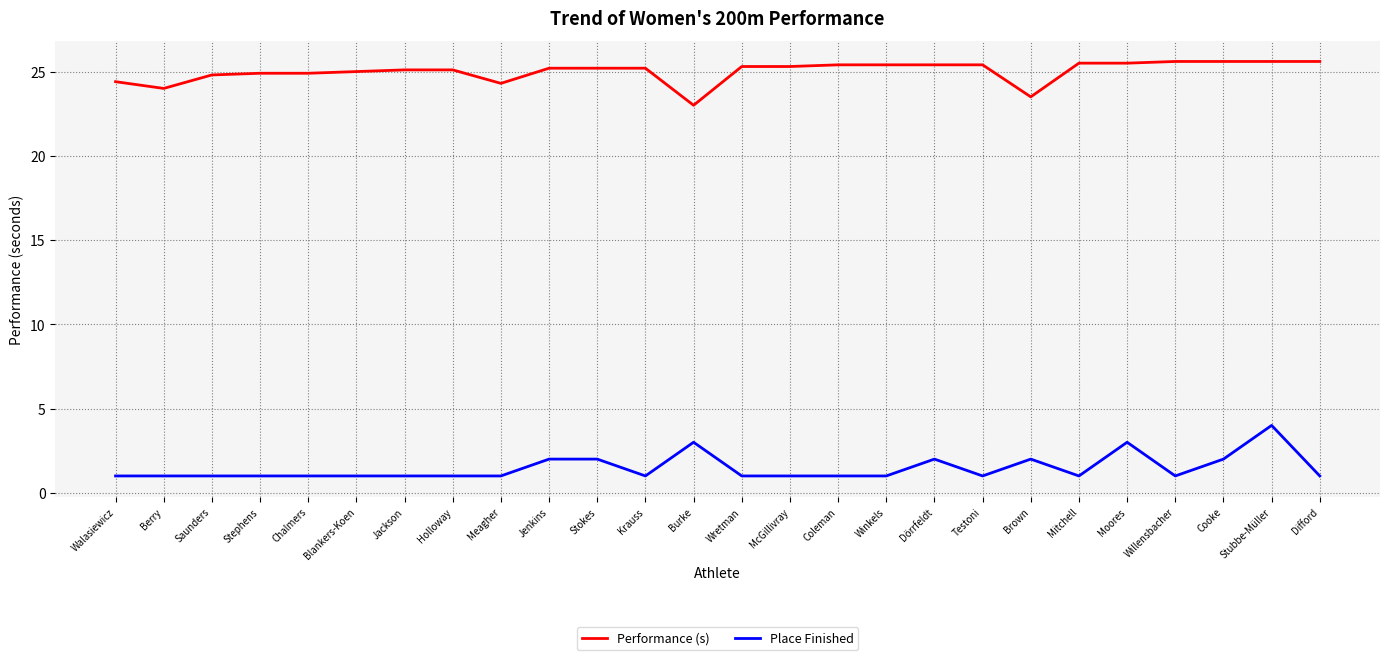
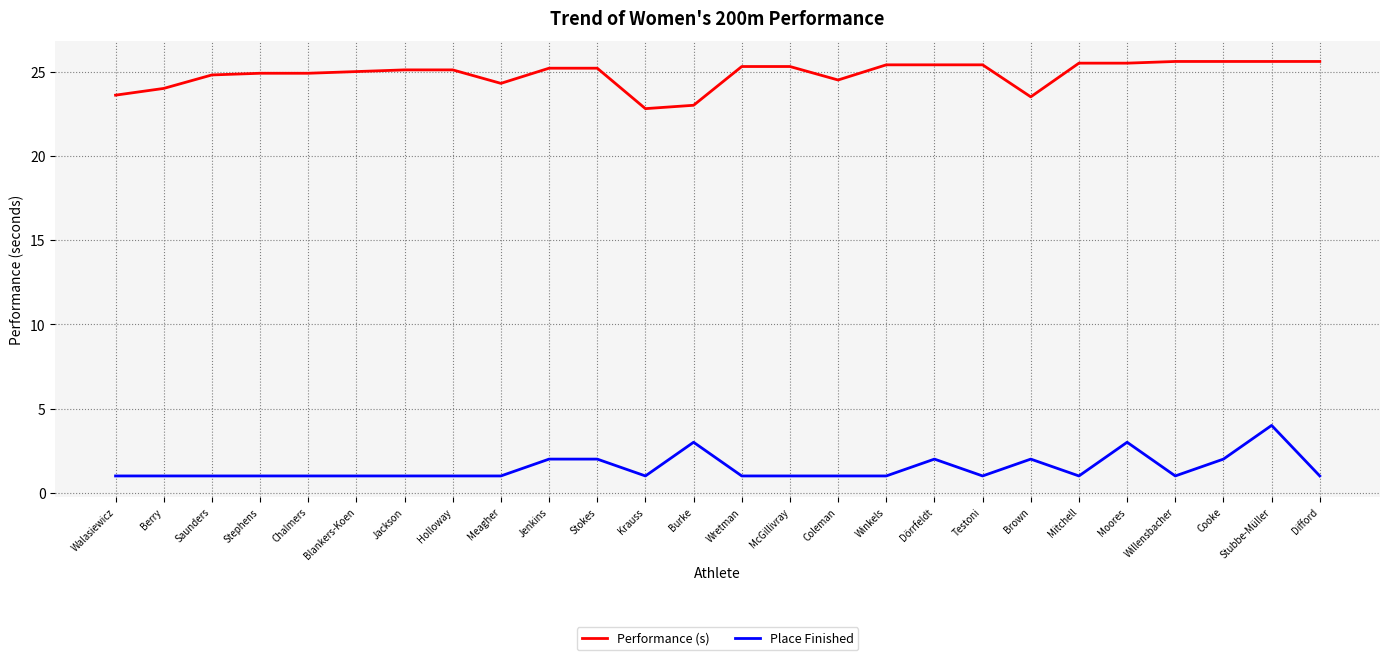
Performance (s), Walasiewicz: 24.4 -> 23.6
Performance (s), Krauss: 25.2 -> 22.8
Performance (s), Coleman: 25.4 -> 24.5
